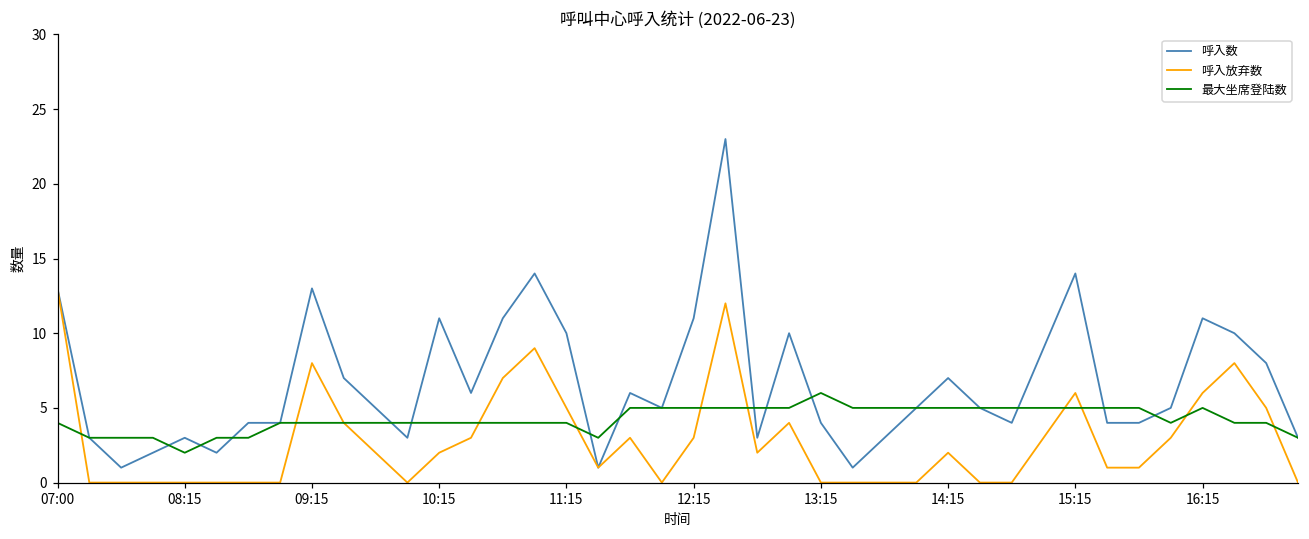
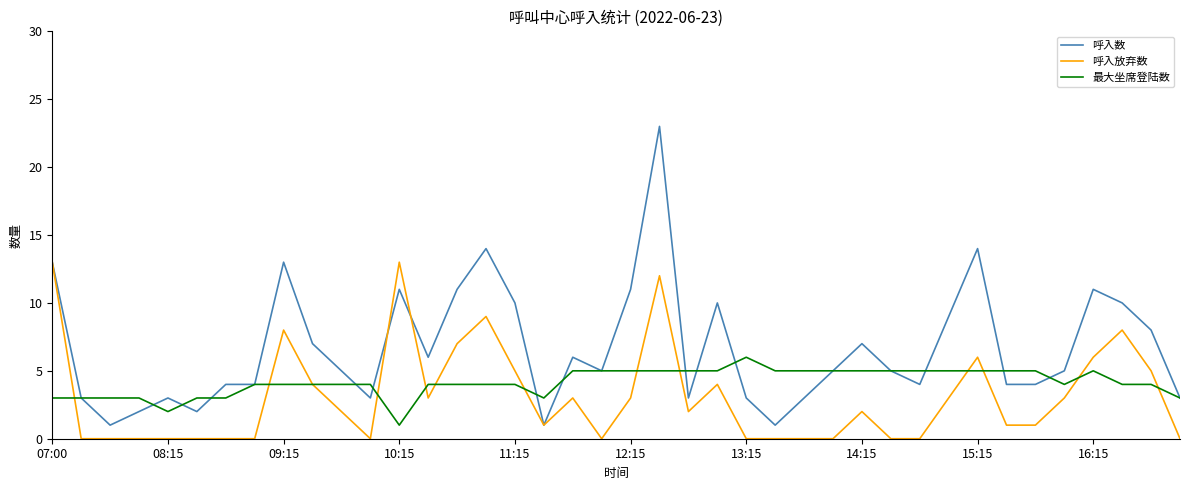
最大坐席登陆数, 07:00: 4 -> 3
呼入放弃数, 10:15: 2 -> 13
最大坐席登陆数, 10:15: 4 -> 1
呼入数, 13:15: 4 -> 3
